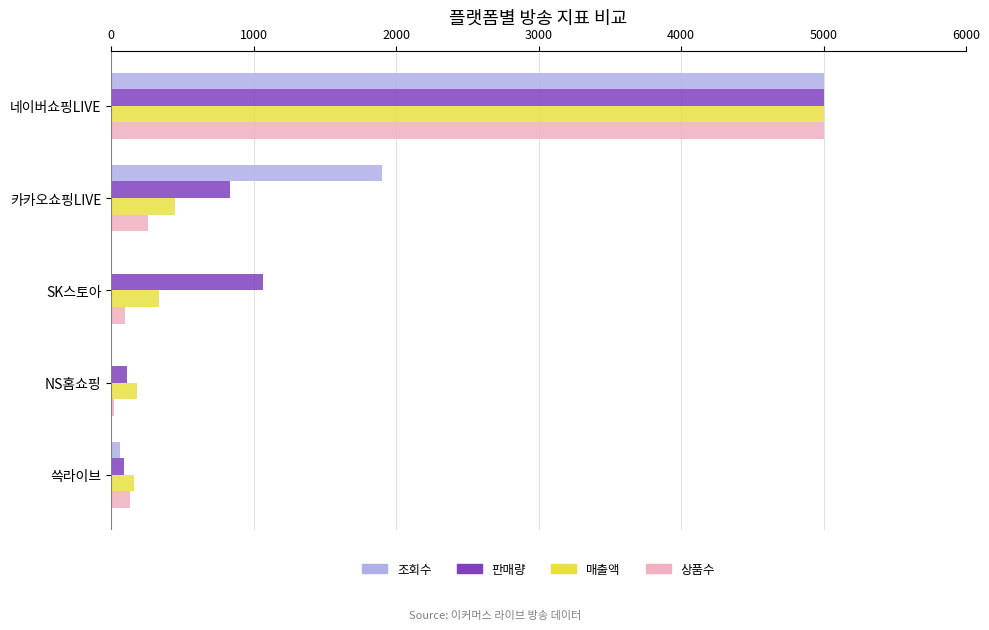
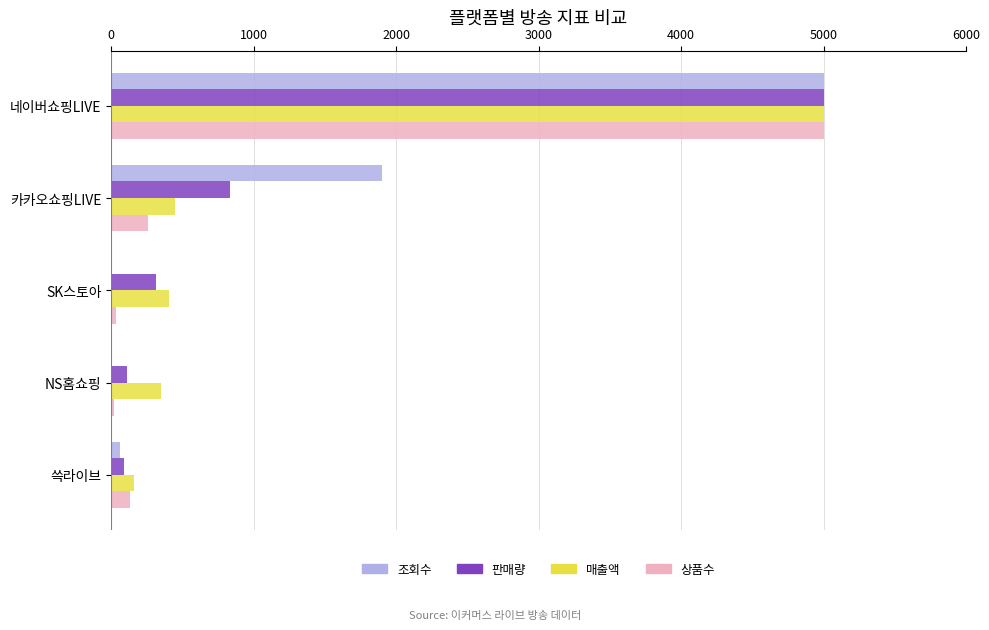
판매량, SK스토아: 1070 -> 310
매출액, SK스토아: 340 -> 410
상품수, SK스토아: 100 -> 40
매출액, NS홈쇼핑: 190 -> 350
